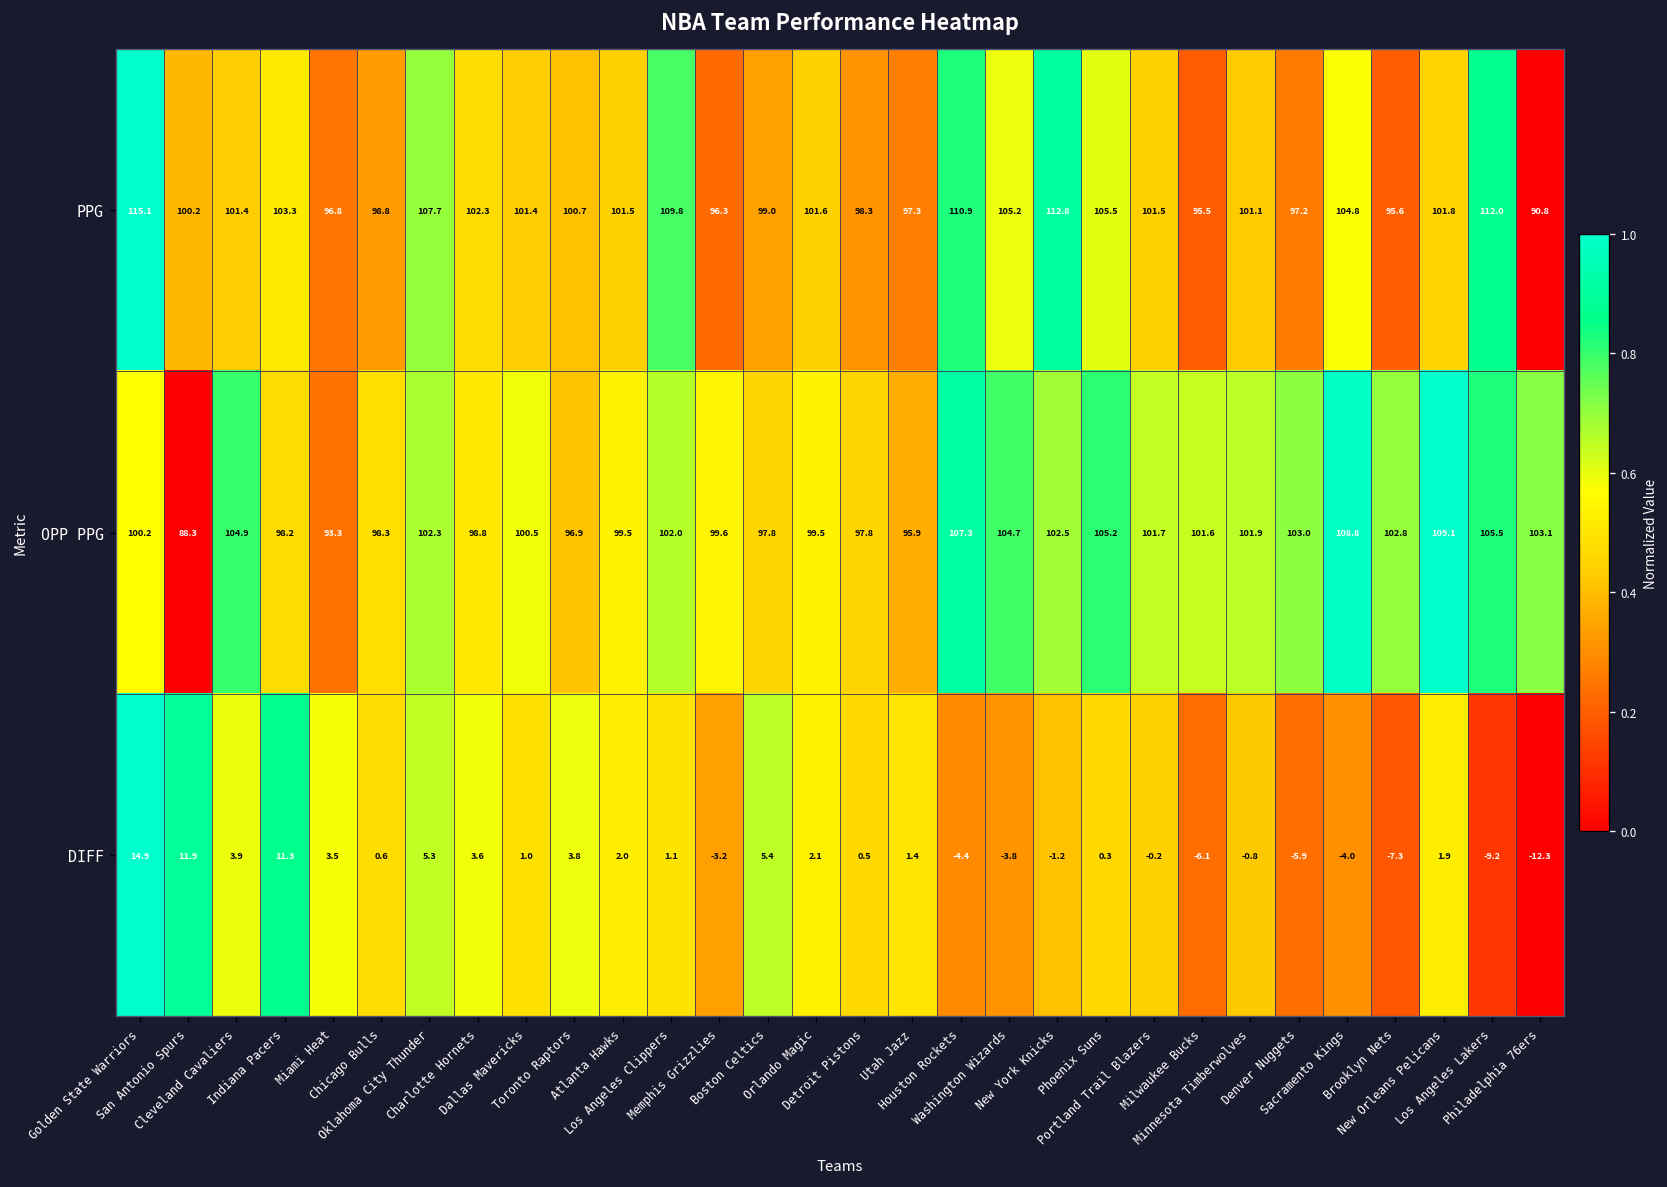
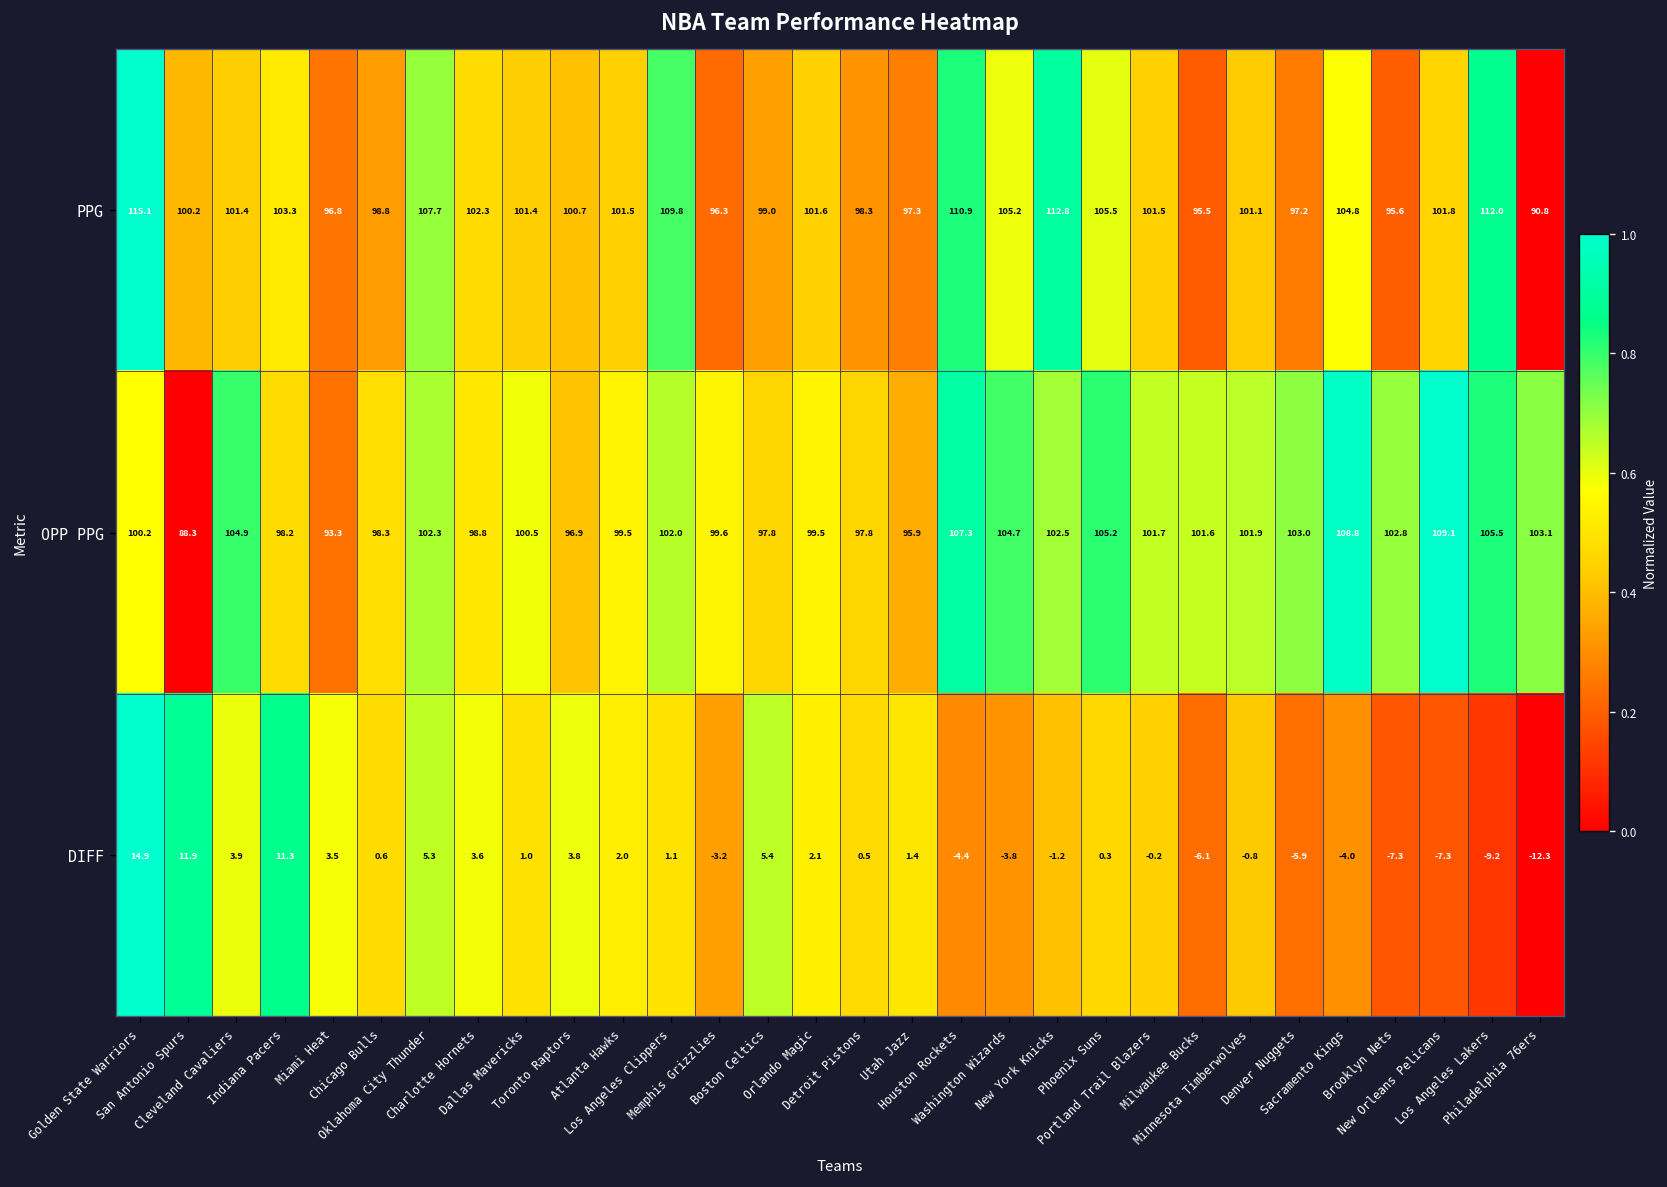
DIFF, New Orleans Pelicans: 1.9 -> -7.3
